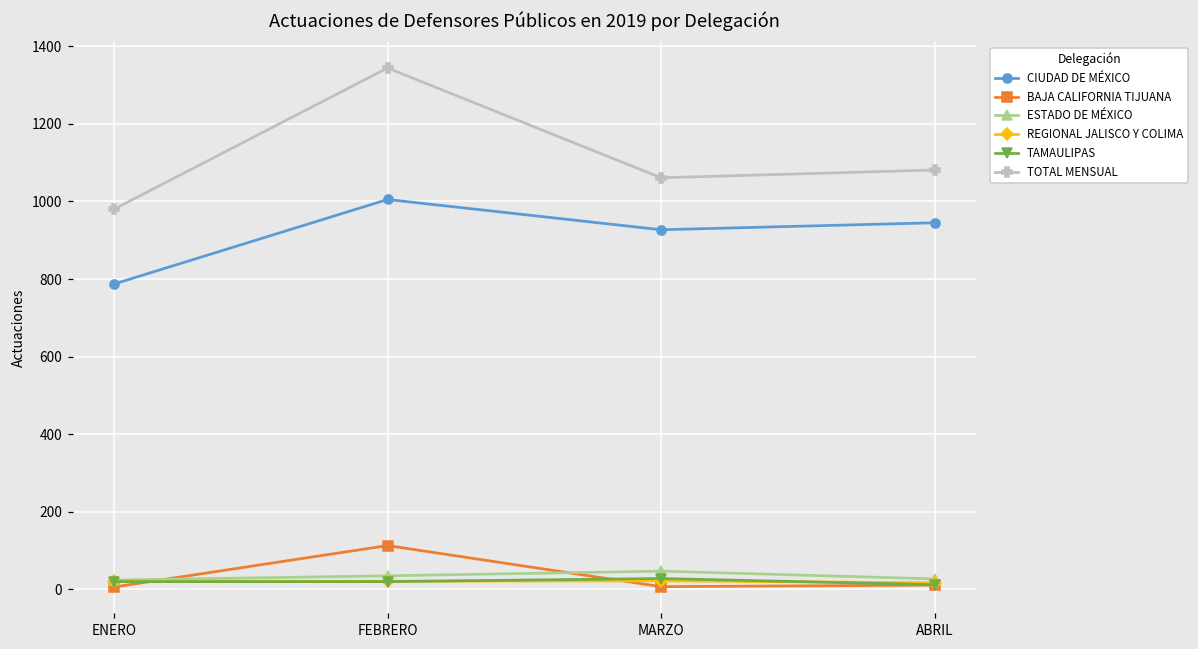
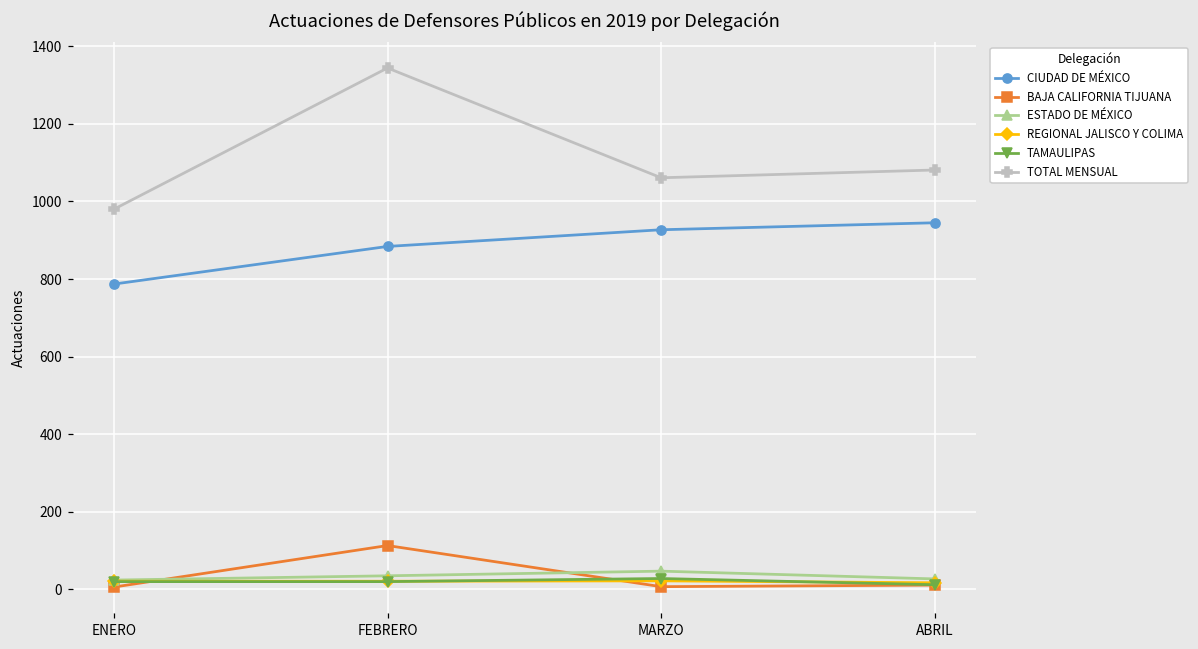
CIUDAD DE MÉXICO, FEBRERO: 1010 -> 880
